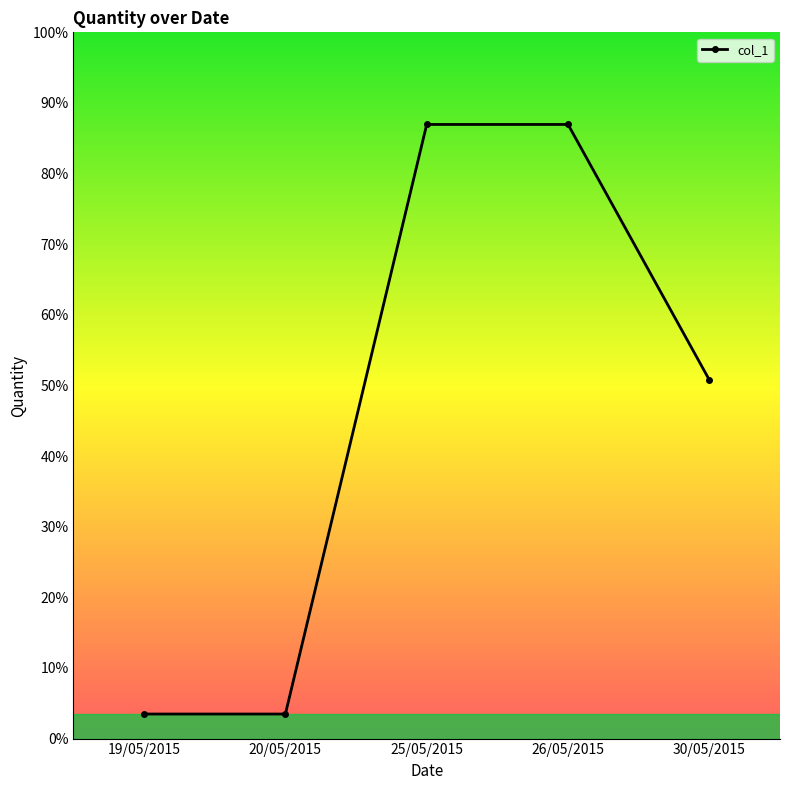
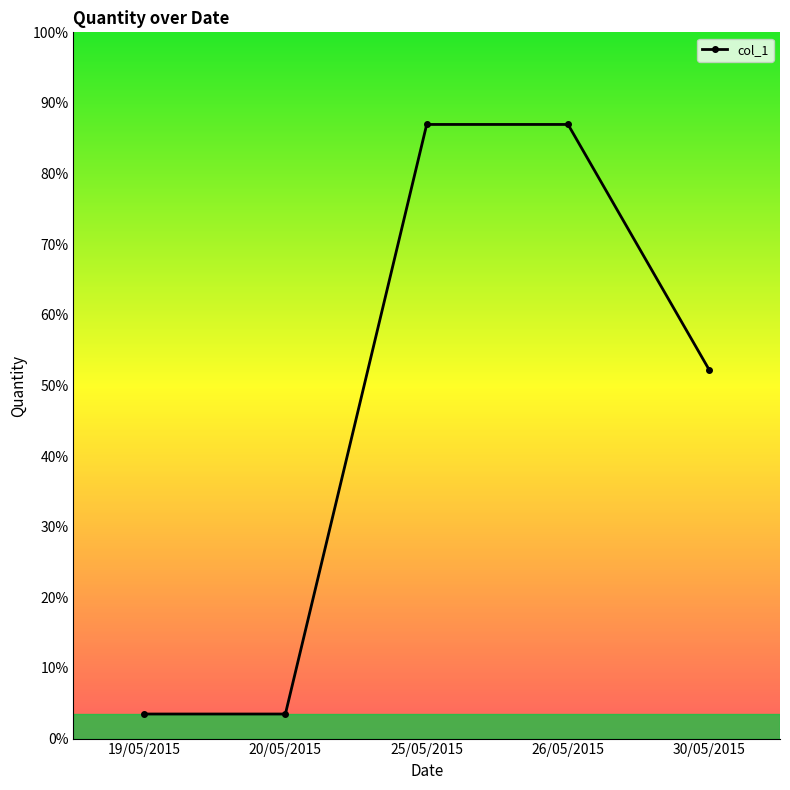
30/05/2015: 51% -> 52%
